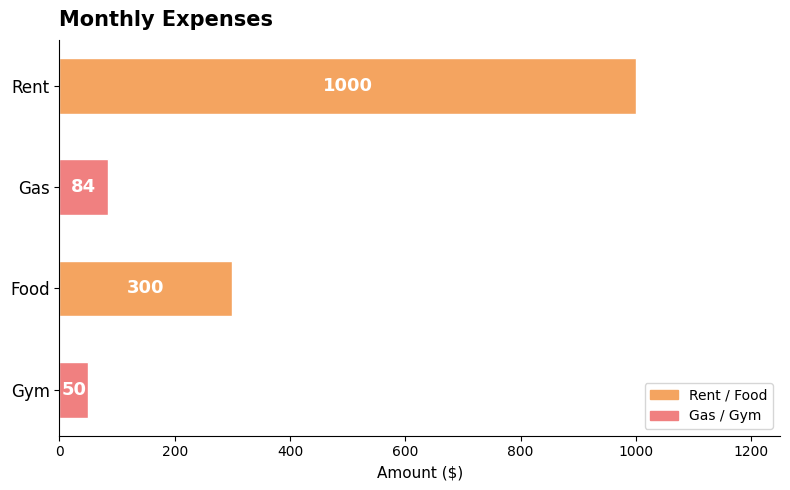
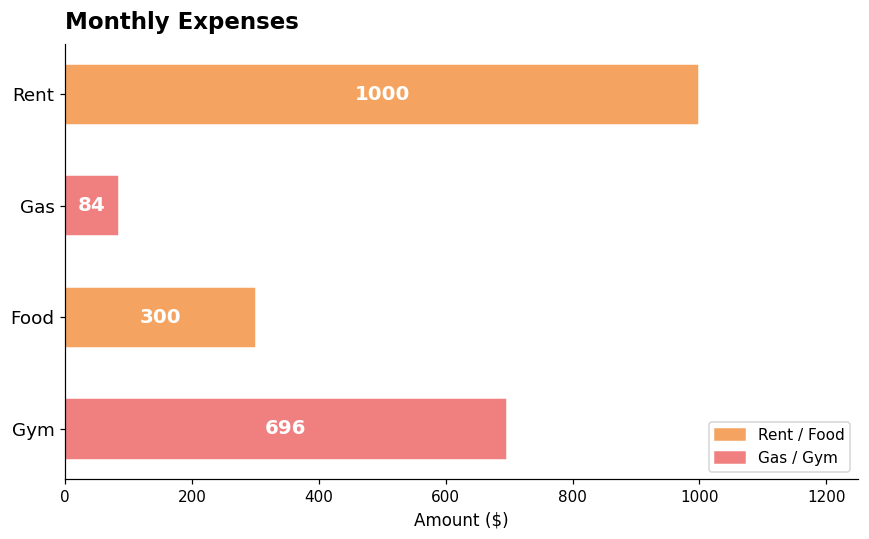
Gym: 50 -> 696
